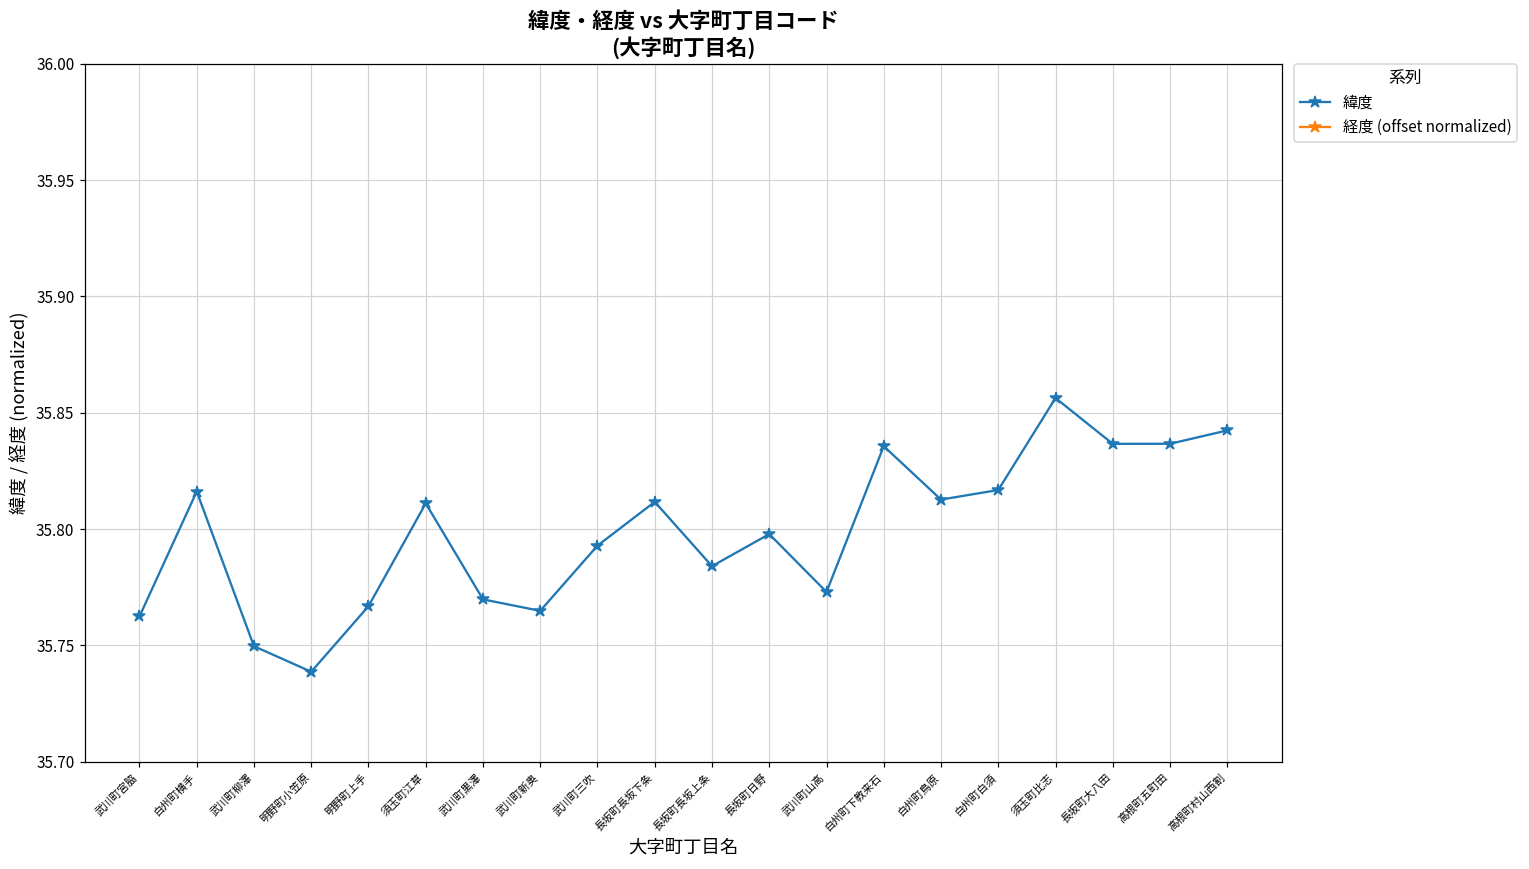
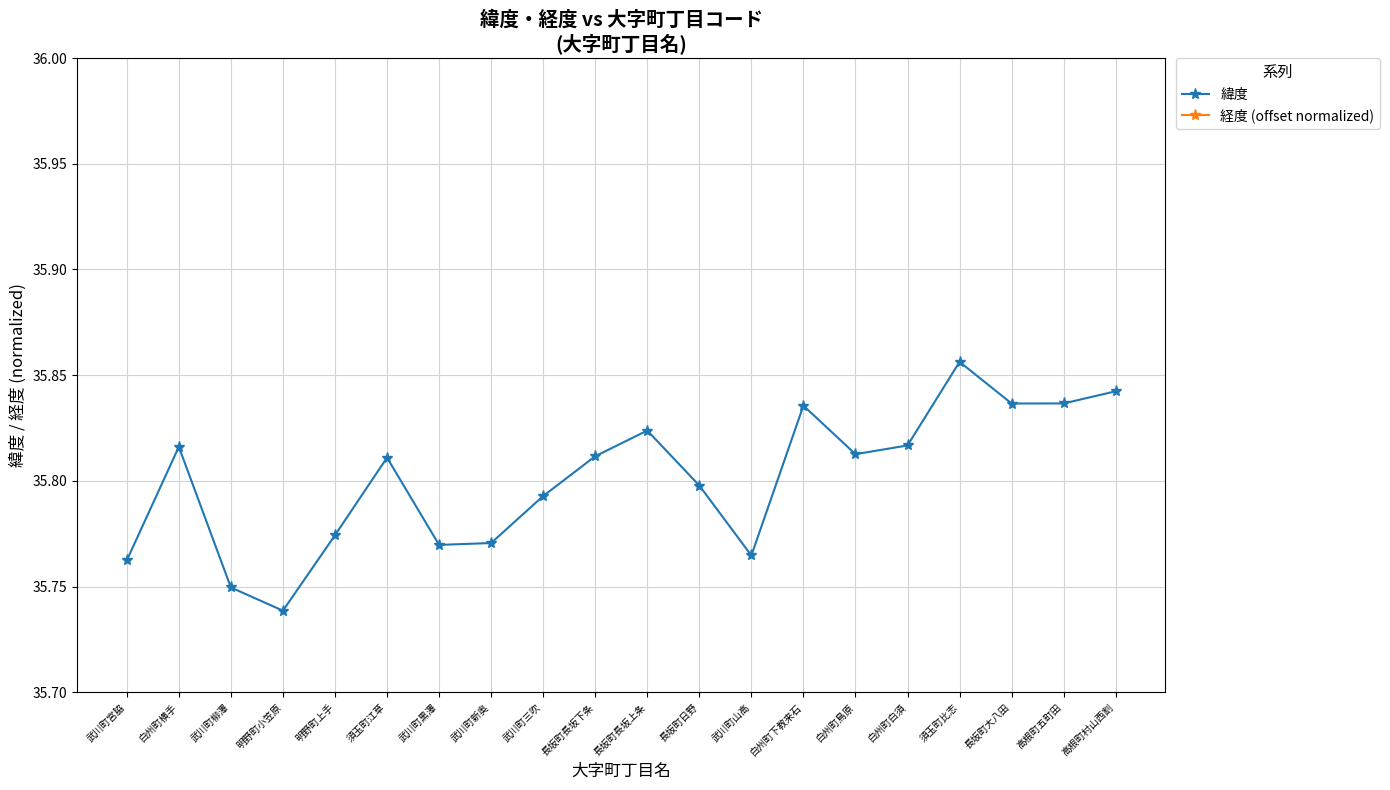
緯度, 明野町上手: 35.767 -> 35.774
緯度, 武川町新奥: 35.765 -> 35.771
緯度, 長坂町長坂上条: 35.784 -> 35.824
緯度, 武川町山高: 35.773 -> 35.765
